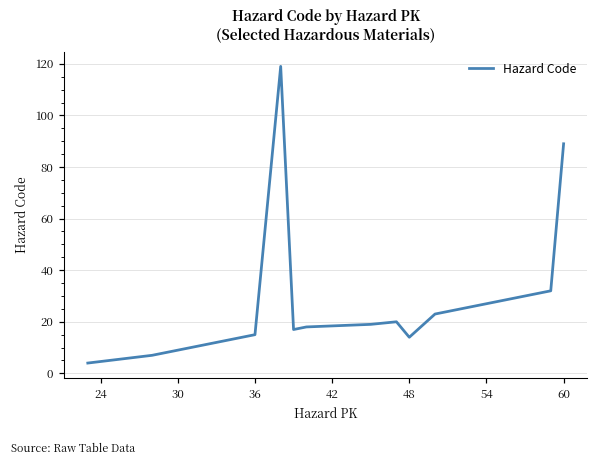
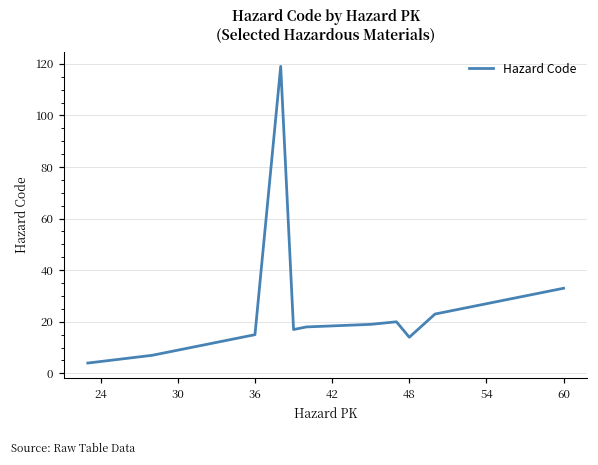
60: 89 -> 33
